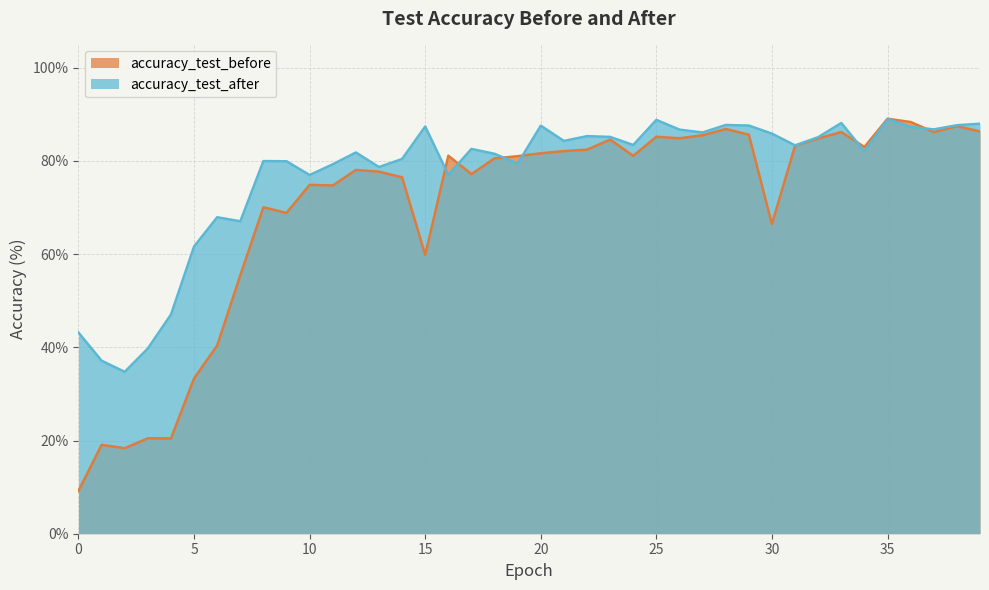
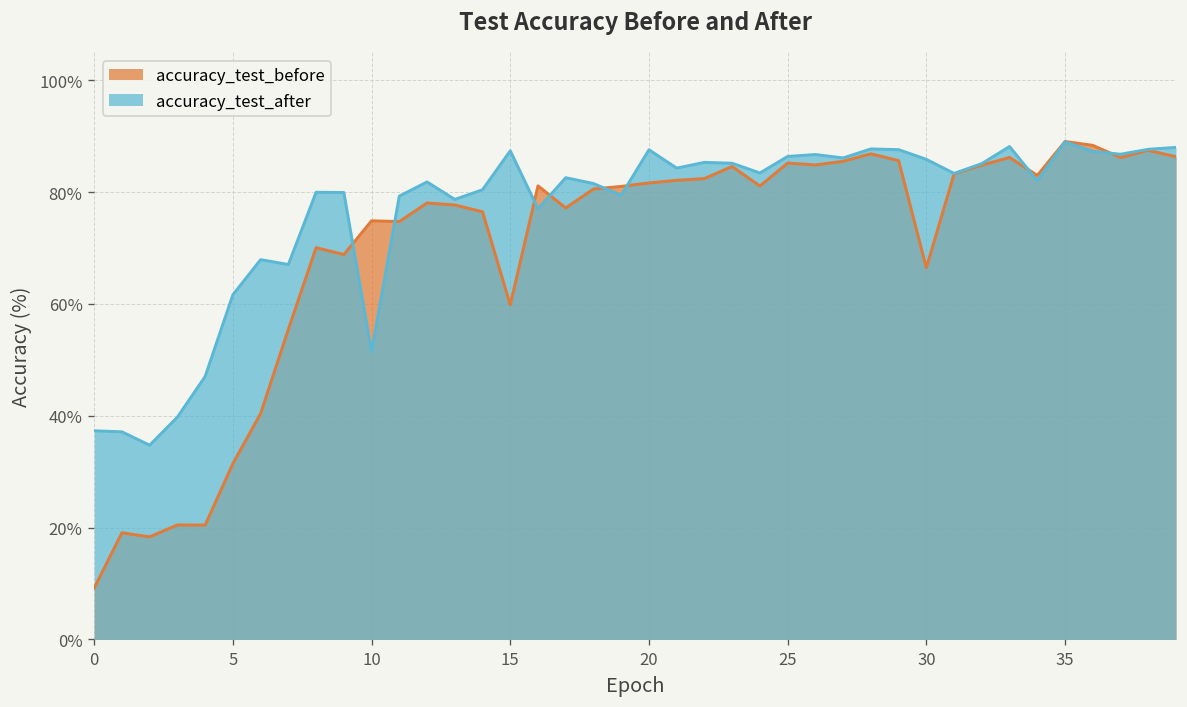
accuracy_test_after, 0: 43% -> 37%
accuracy_test_before, 5: 33% -> 31%
accuracy_test_after, 10: 77% -> 51%
accuracy_test_after, 25: 89% -> 86%
